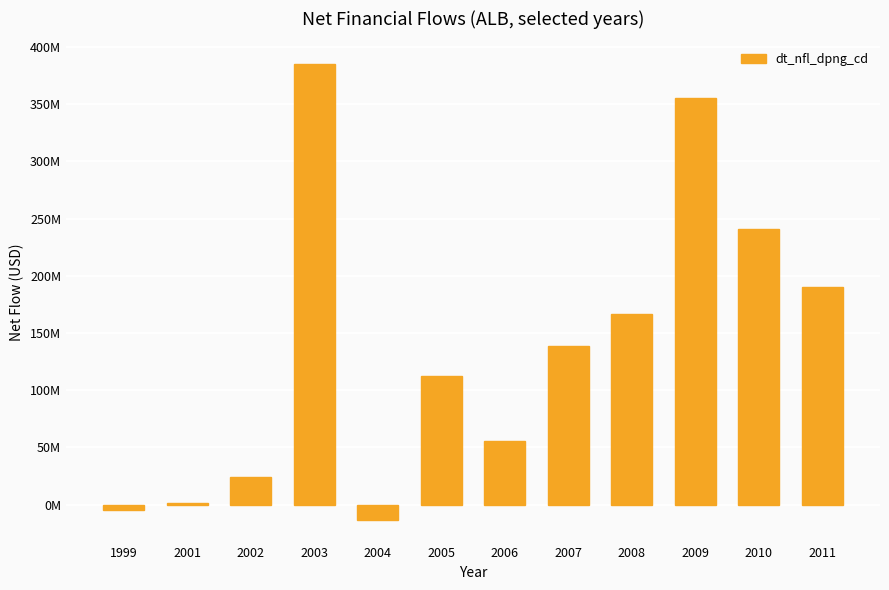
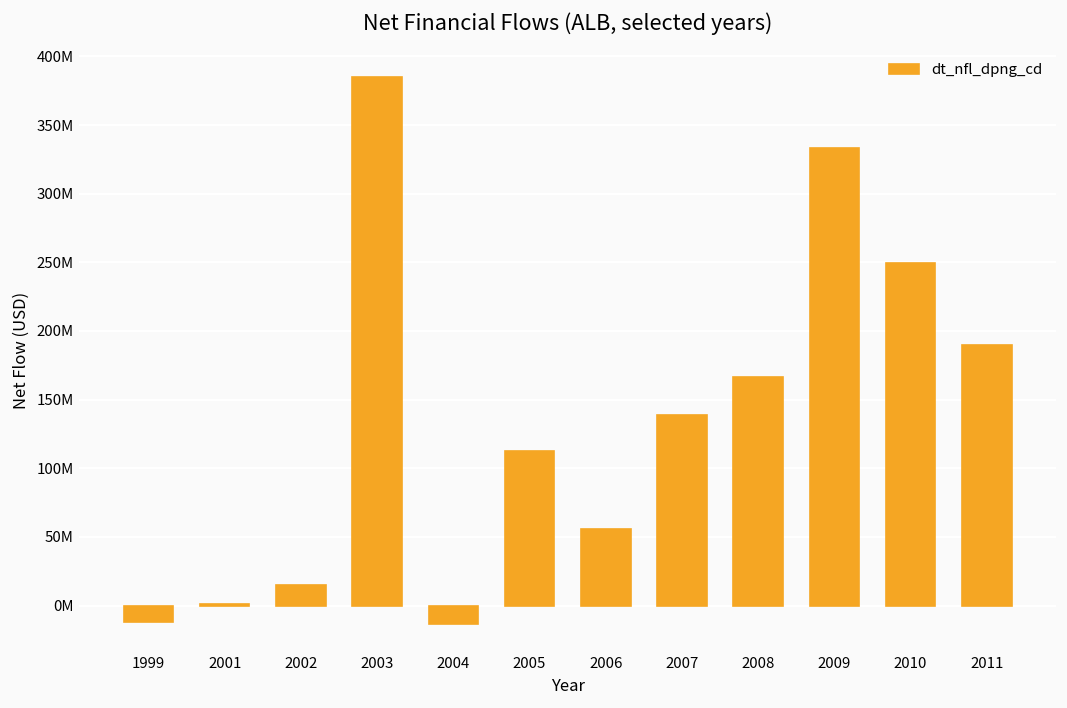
1999: -4000000 -> -12000000
2002: 24000000 -> 15000000
2009: 355000000 -> 334000000
2010: 241000000 -> 249000000
